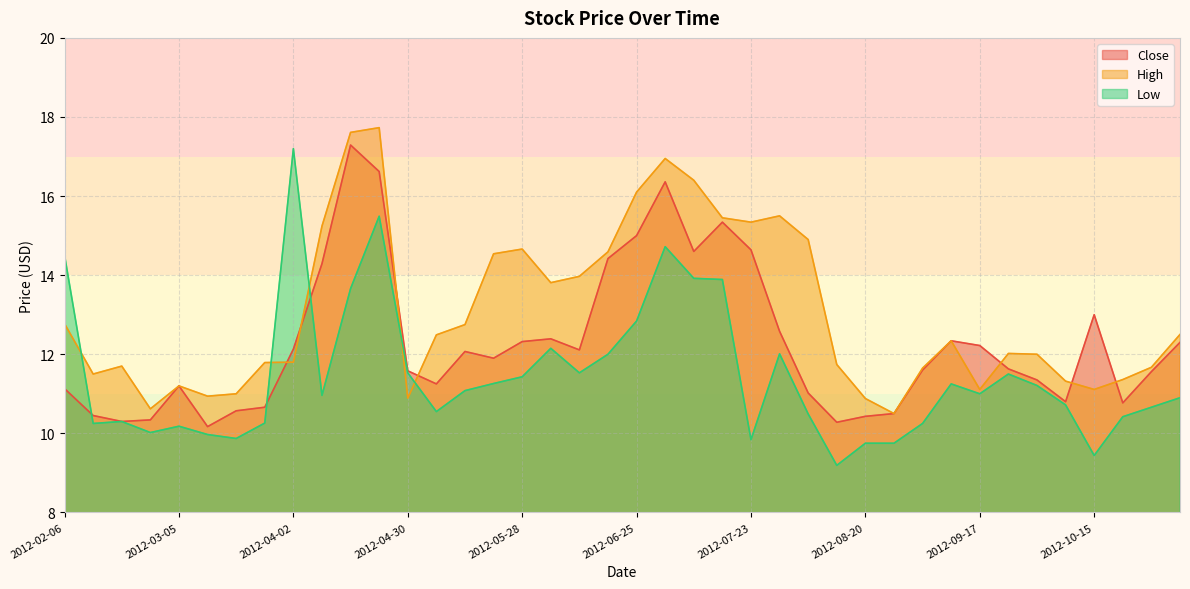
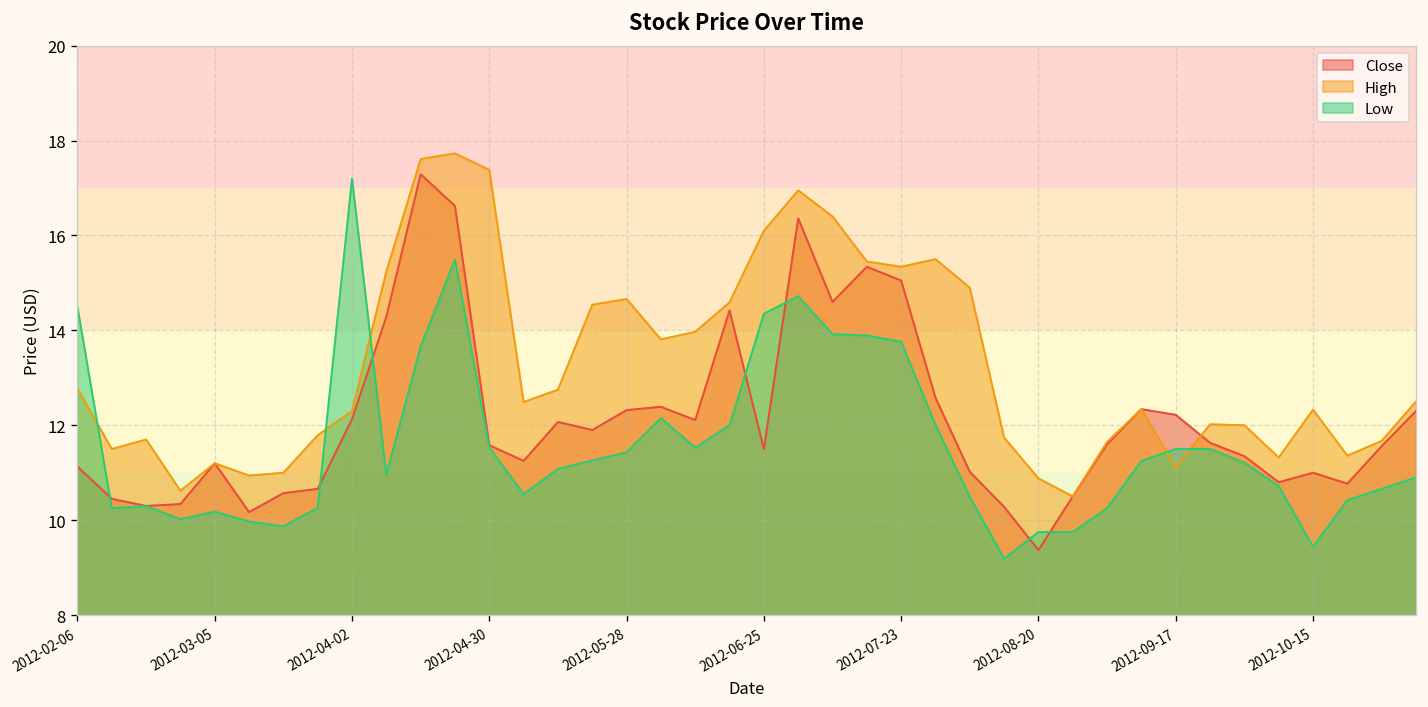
High, 2012-04-02: 11.8 -> 12.3
High, 2012-04-30: 10.9 -> 17.4
Close, 2012-06-25: 15.0 -> 11.5
Low, 2012-06-25: 12.8 -> 14.4
Close, 2012-07-23: 14.6 -> 15.1
Low, 2012-07-23: 9.8 -> 13.8
Close, 2012-08-20: 10.4 -> 9.4
Low, 2012-09-17: 11.0 -> 11.5
Close, 2012-10-15: 13 -> 11
High, 2012-10-15: 11.1 -> 12.3
